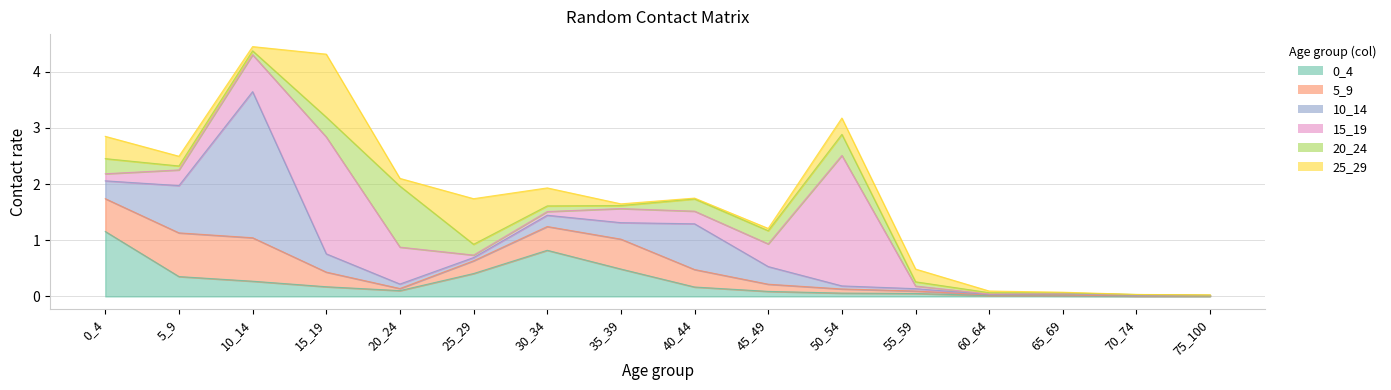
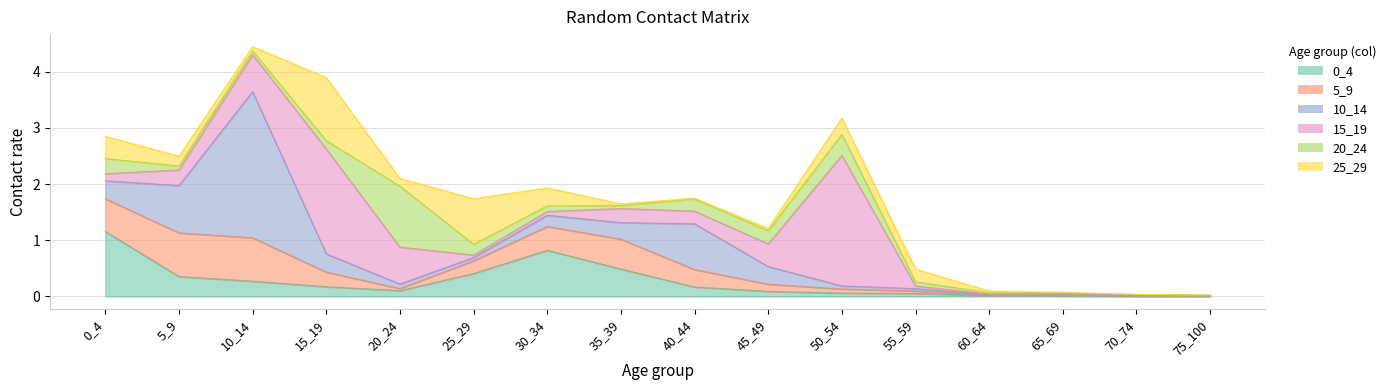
15_19, 15_19: 2.1 -> 1.9
20_24, 15_19: 0.4 -> 0.1
